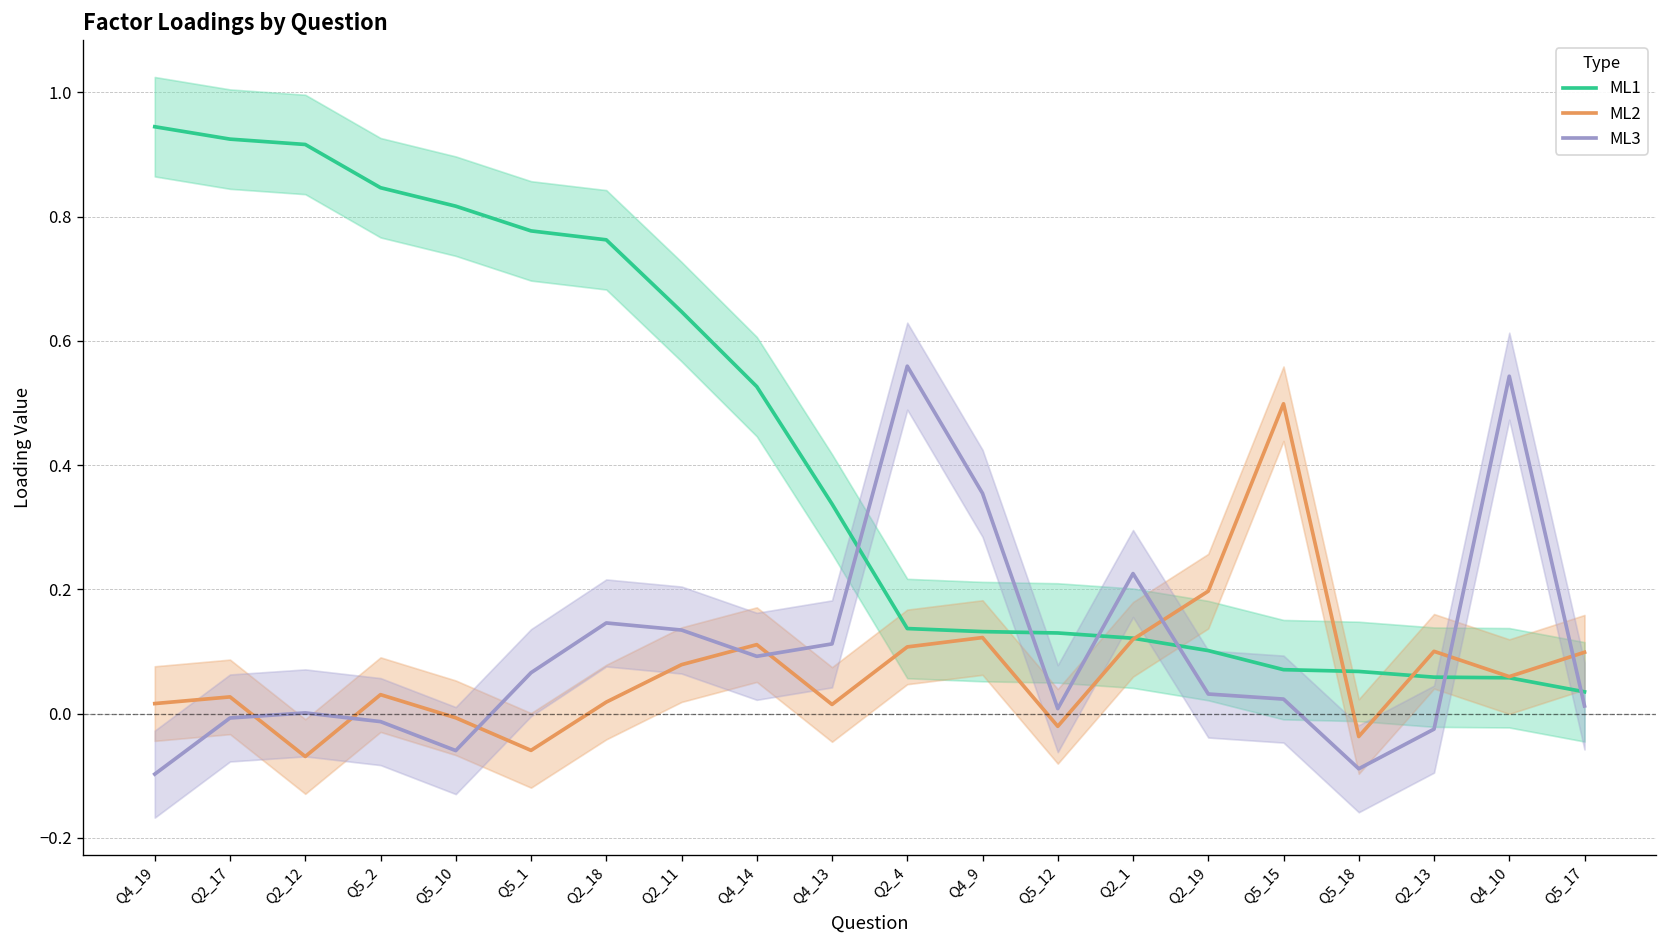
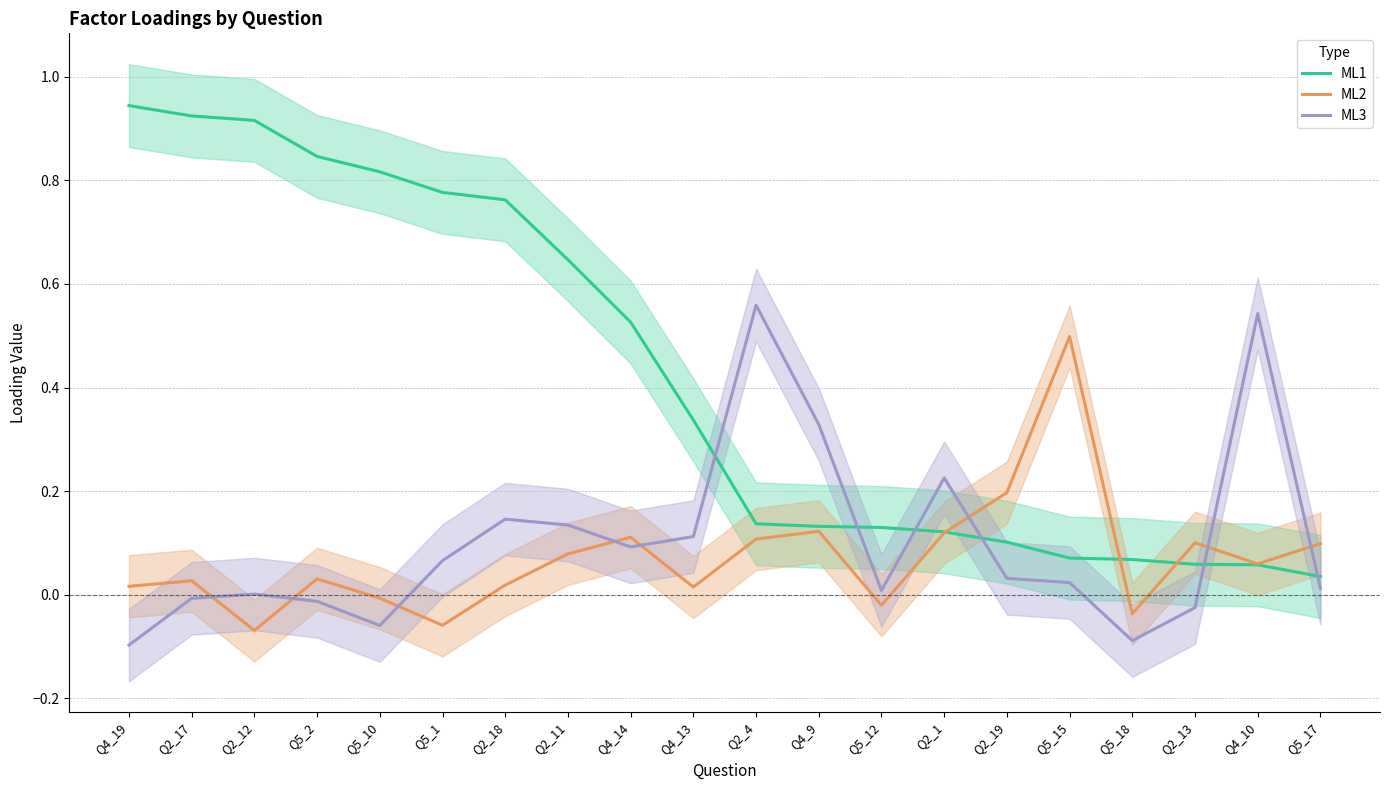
ML3, Q4_9: 0.35 -> 0.33
